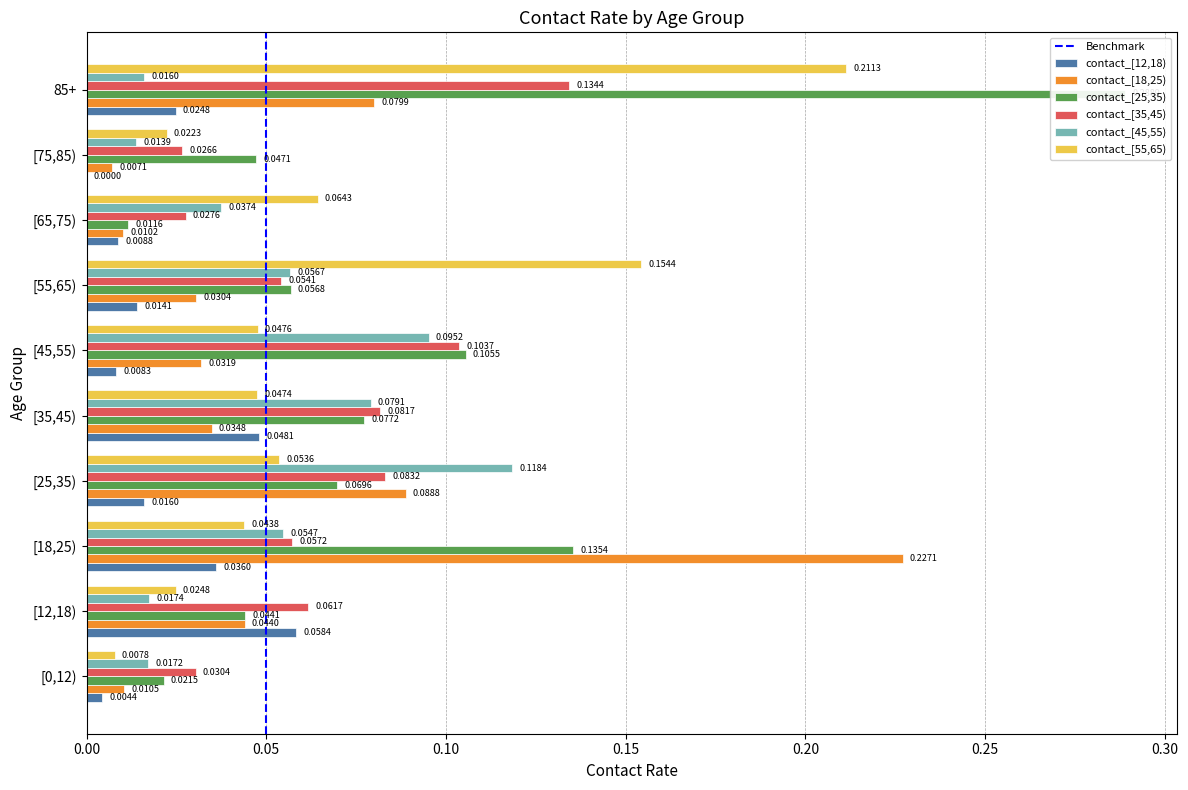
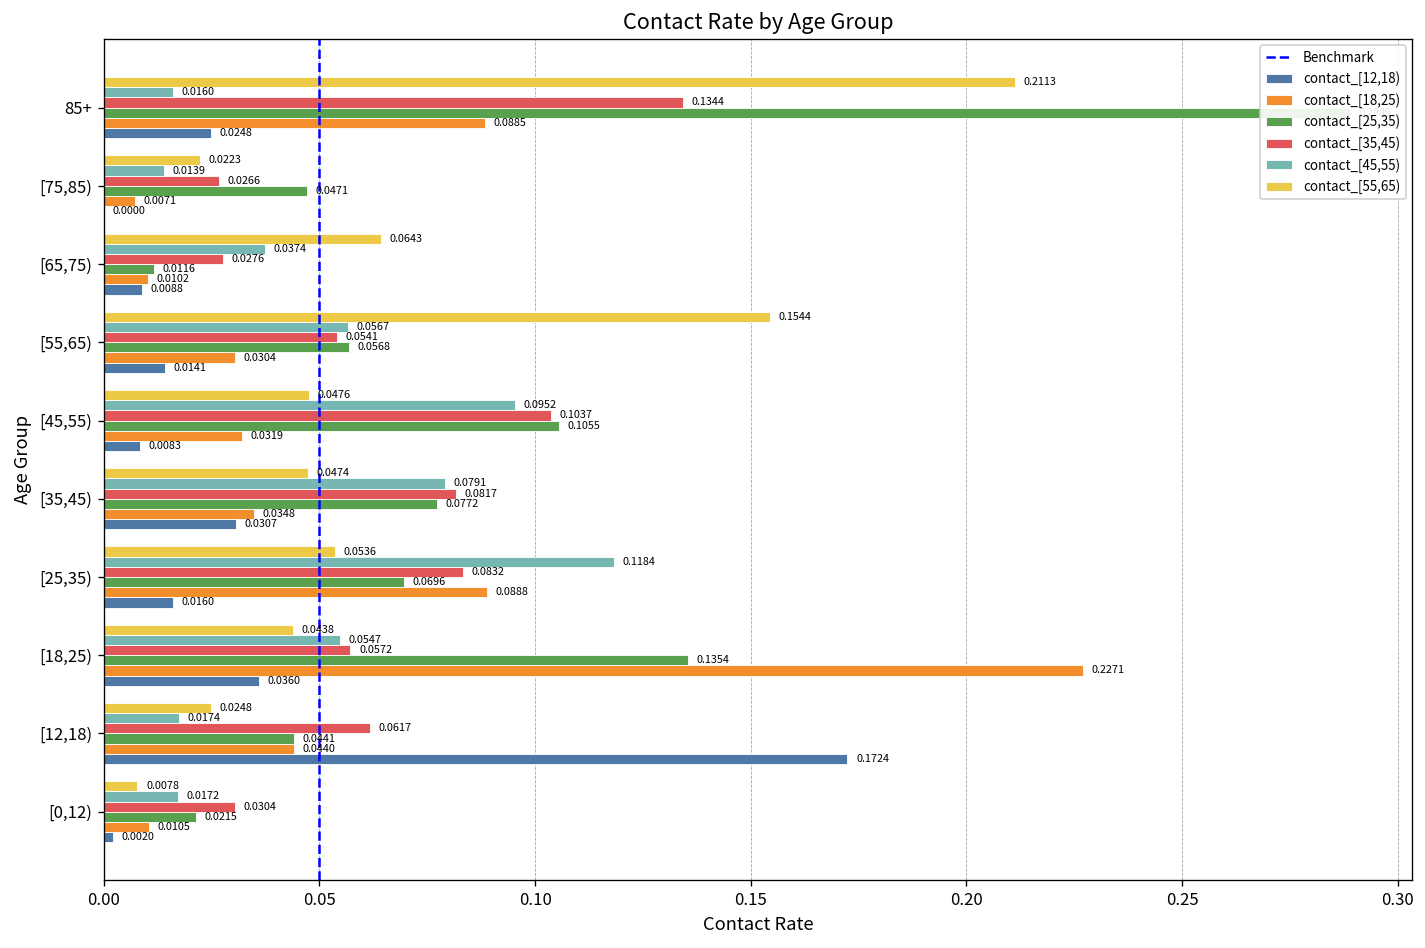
contact_[18,25), 85+: 0.0799 -> 0.0885
contact_[12,18), [35,45): 0.0481 -> 0.0307
contact_[12,18), [12,18): 0.0584 -> 0.1724
contact_[12,18), [0,12): 0.0044 -> 0.0020
